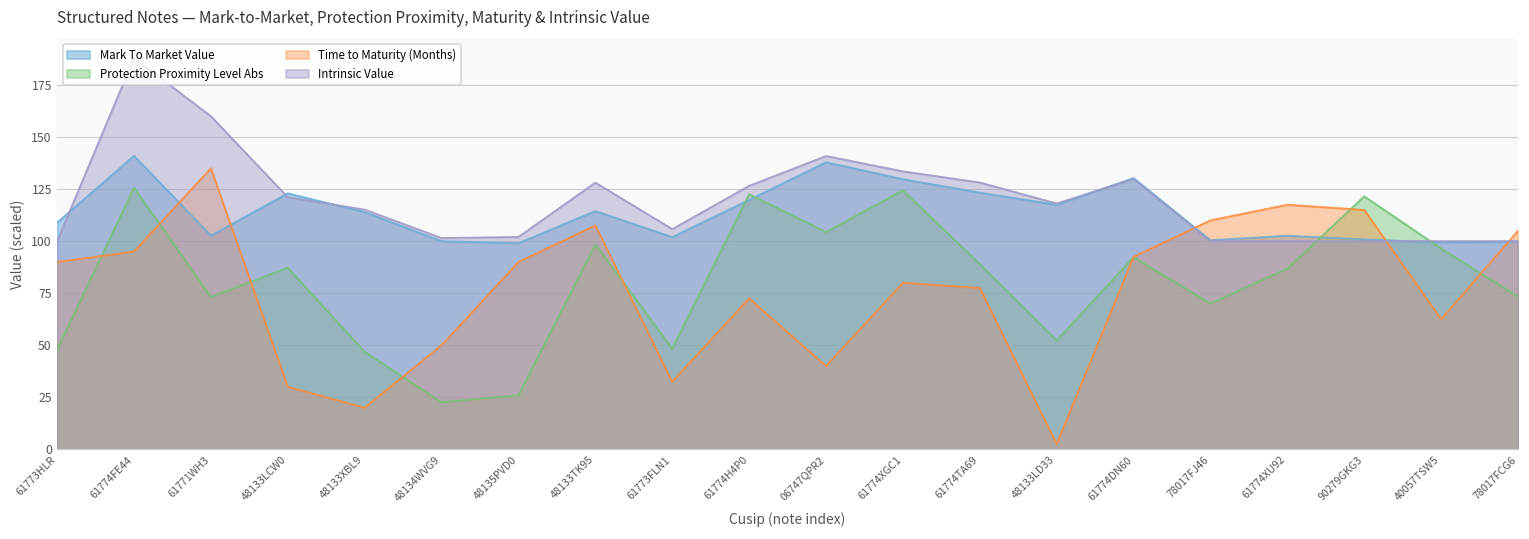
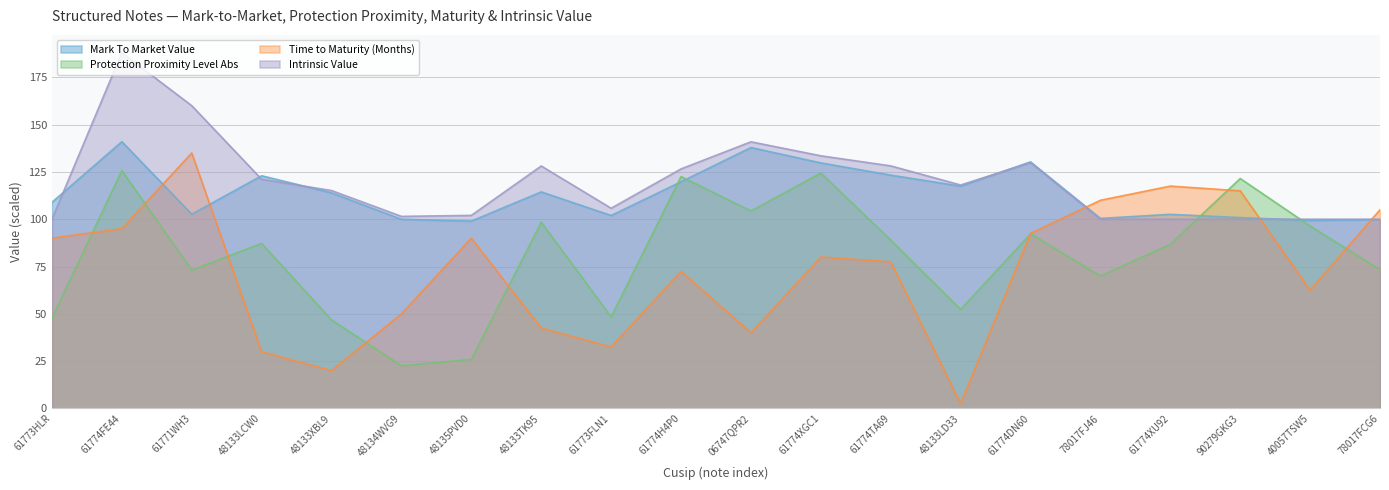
Time to Maturity (Months), 48133TK95: 108 -> 43
